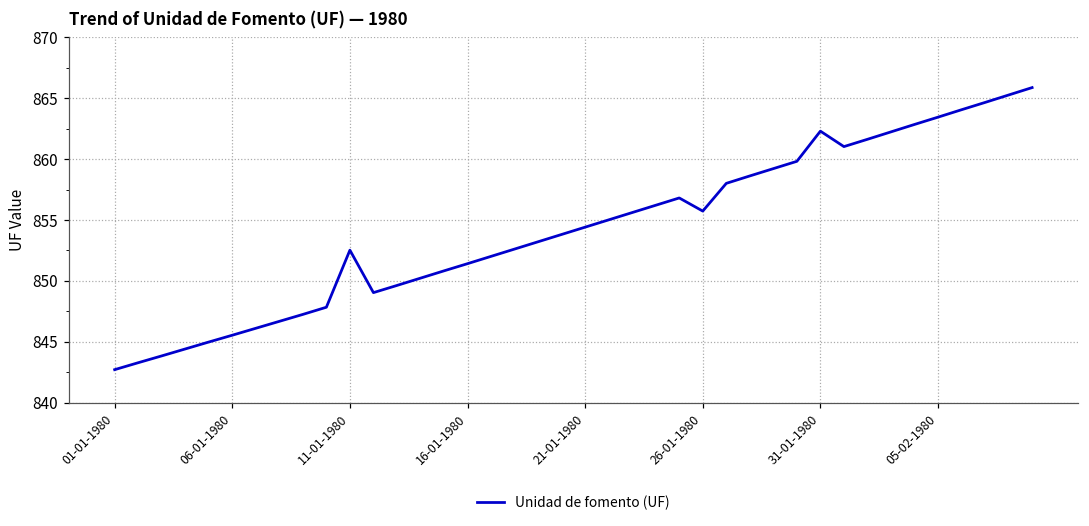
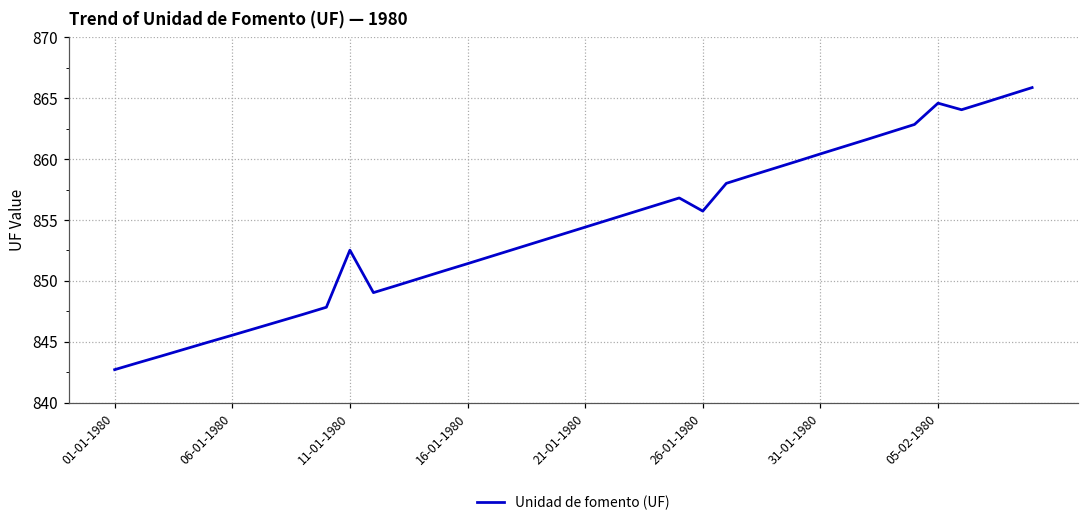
31-01-1980: 862.3 -> 860.4
05-02-1980: 863.5 -> 864.6
